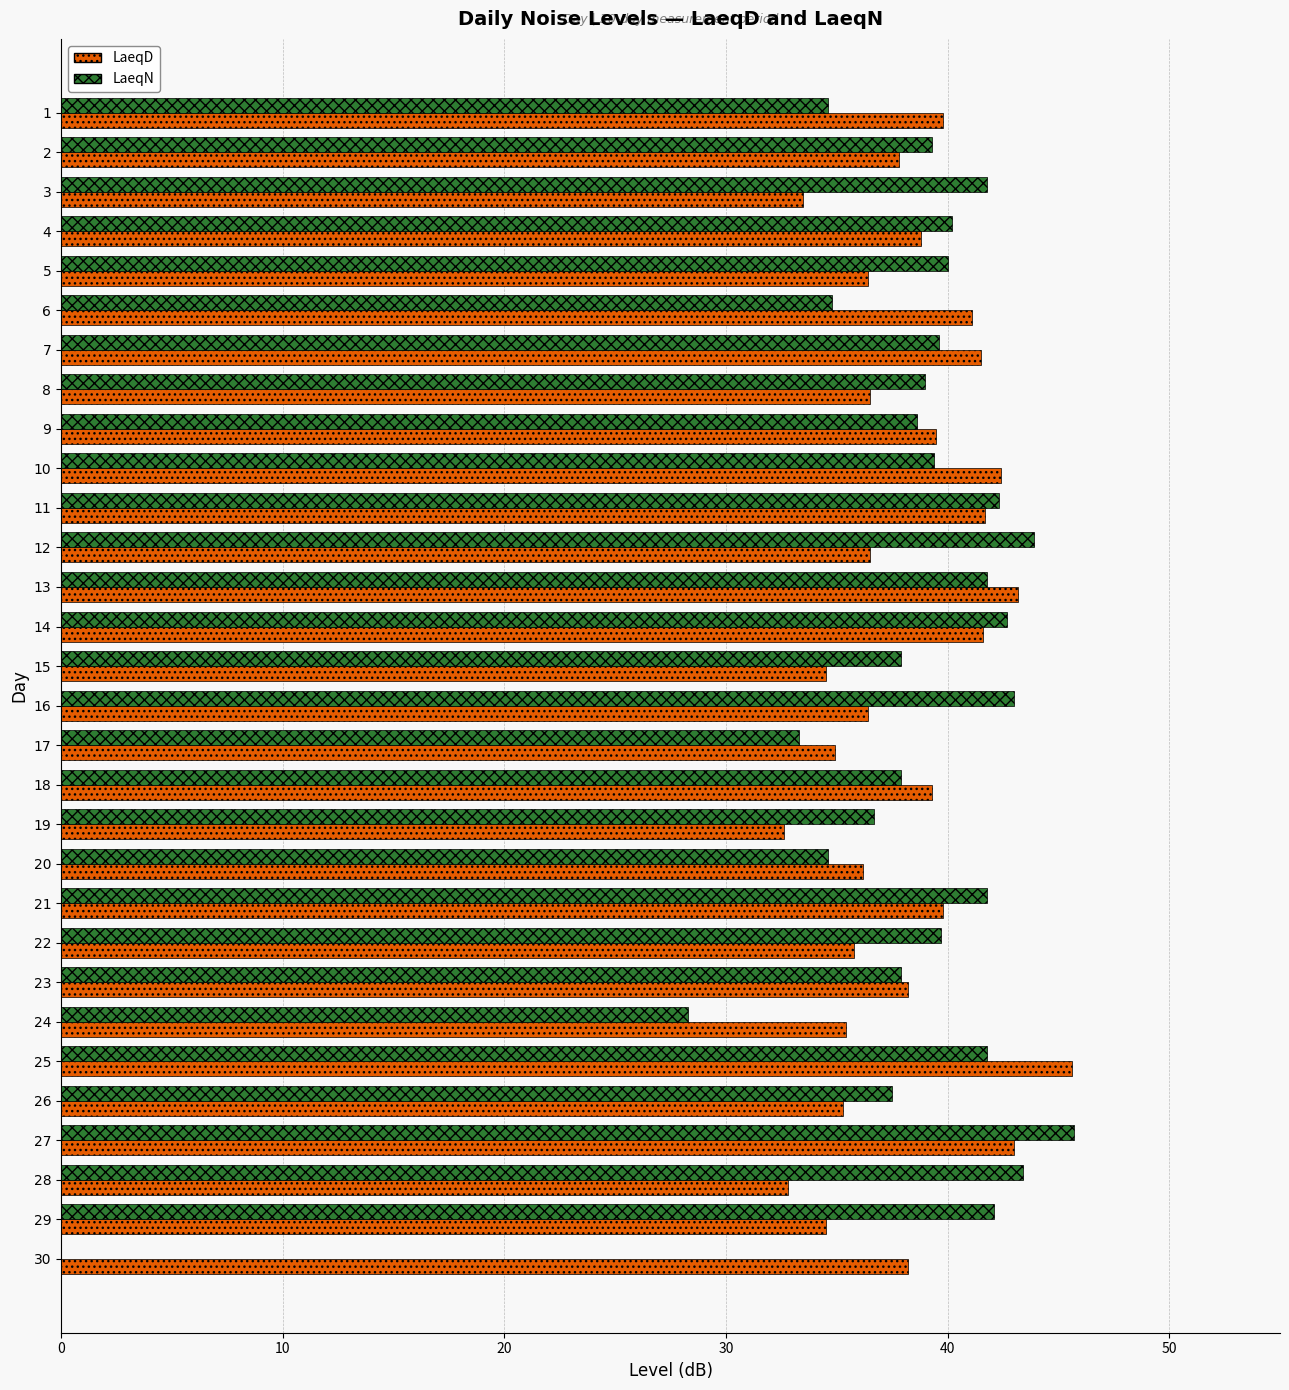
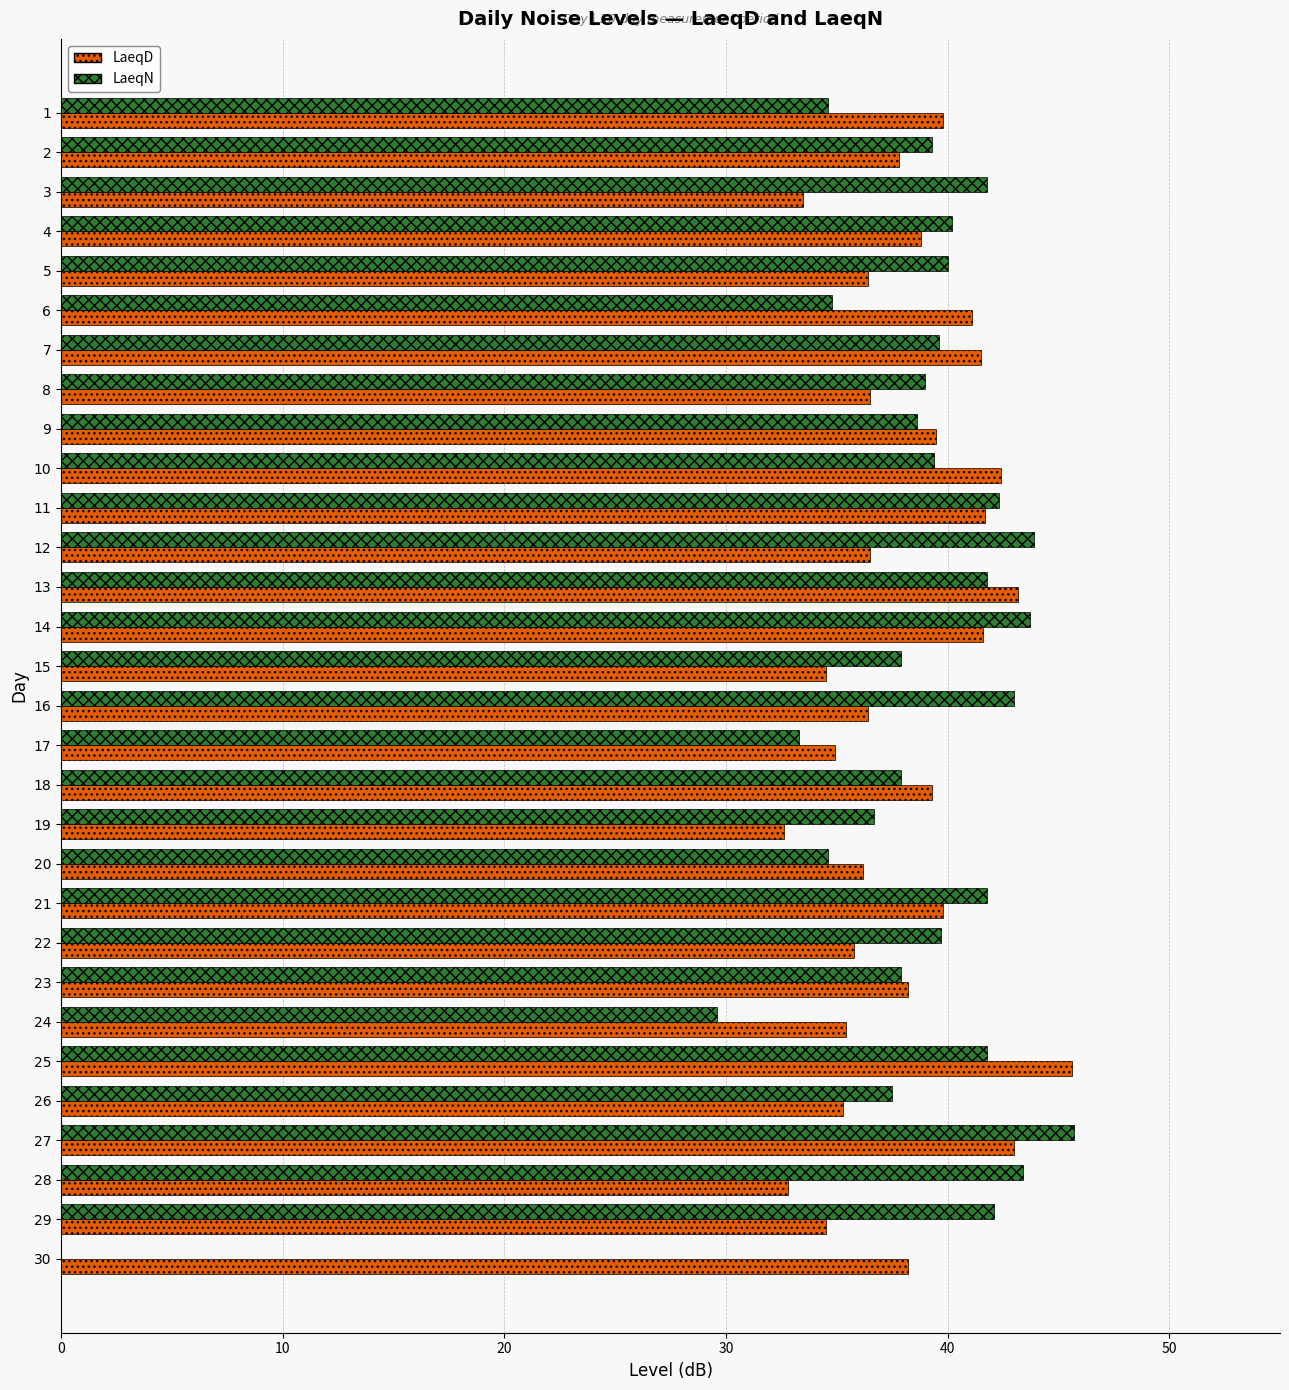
LaeqN, 14: 42.7 -> 43.7
LaeqN, 24: 28.3 -> 29.6
